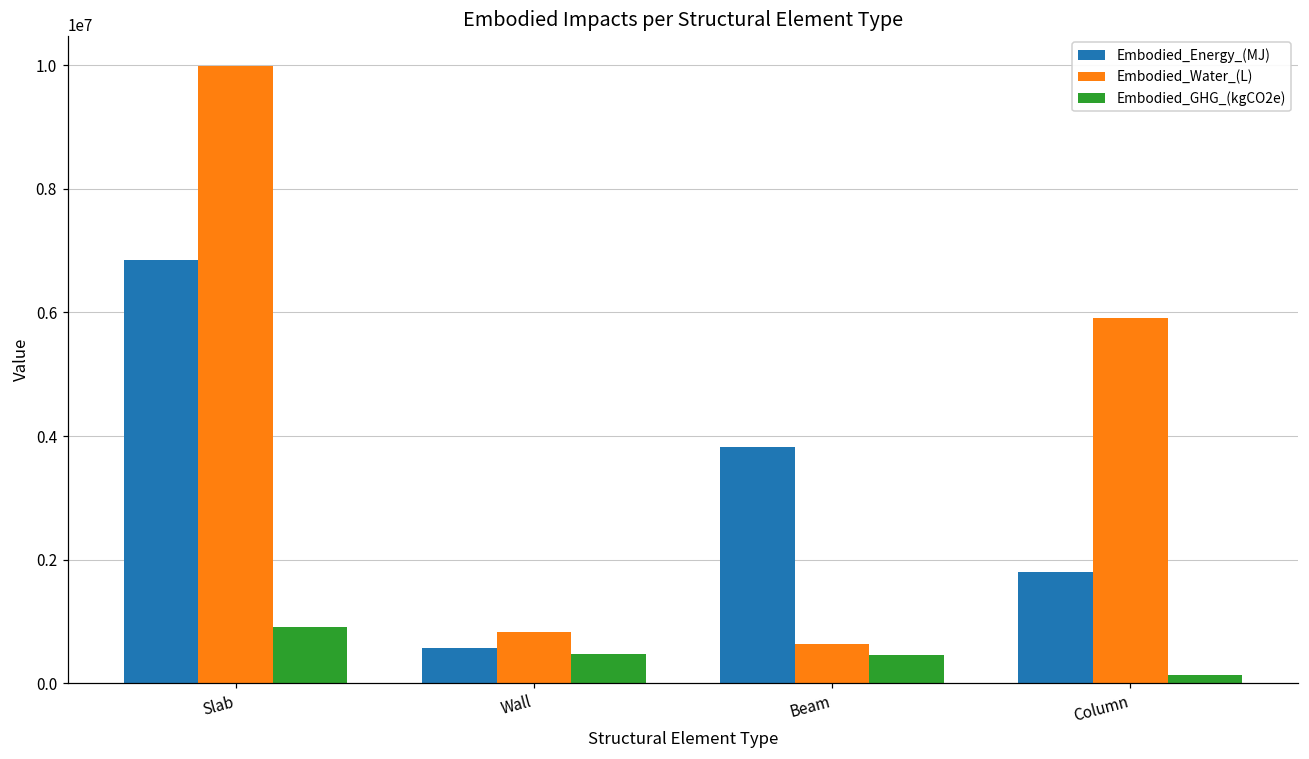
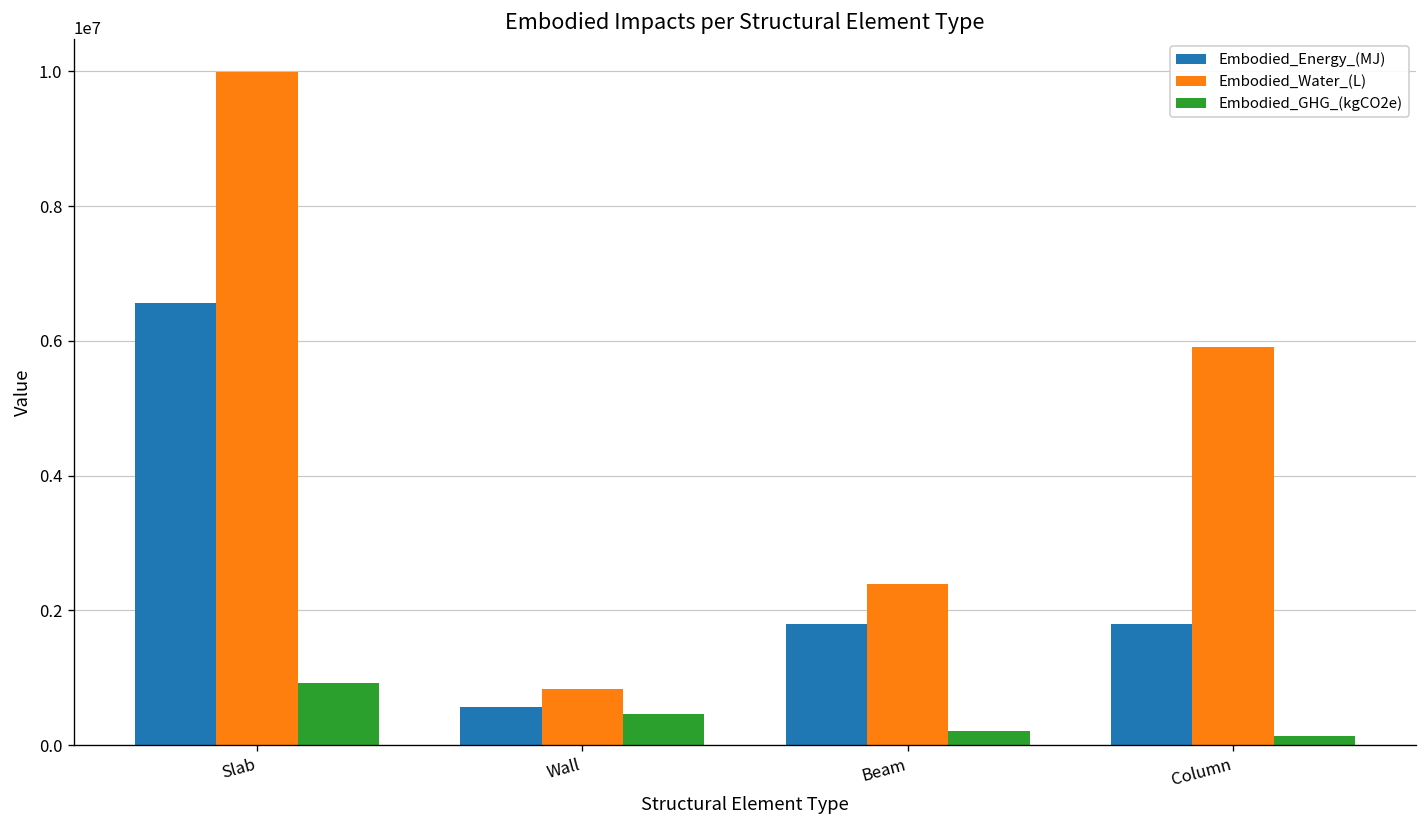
Embodied_Energy_(MJ), Slab: 6900000 -> 6600000
Embodied_Energy_(MJ), Beam: 3800000 -> 1800000
Embodied_Water_(L), Beam: 600000 -> 2400000
Embodied_GHG_(kgCO2e), Beam: 500000 -> 200000
